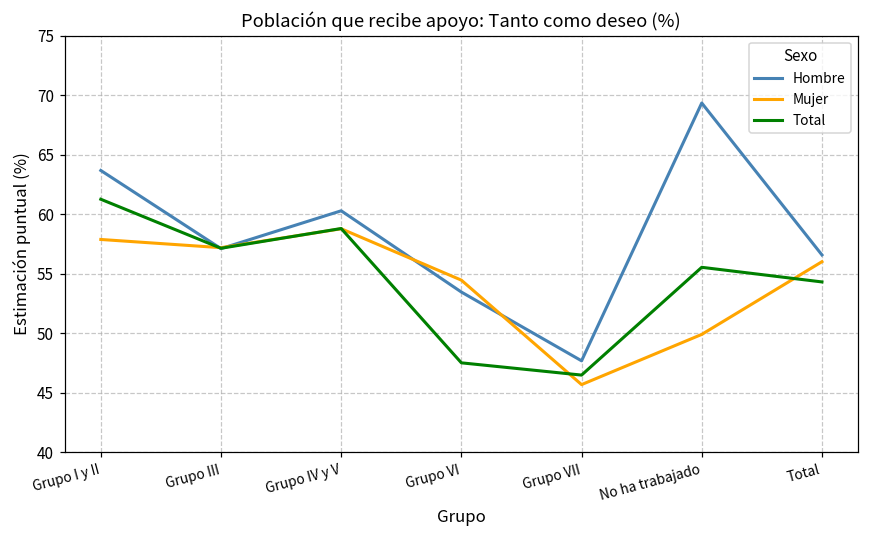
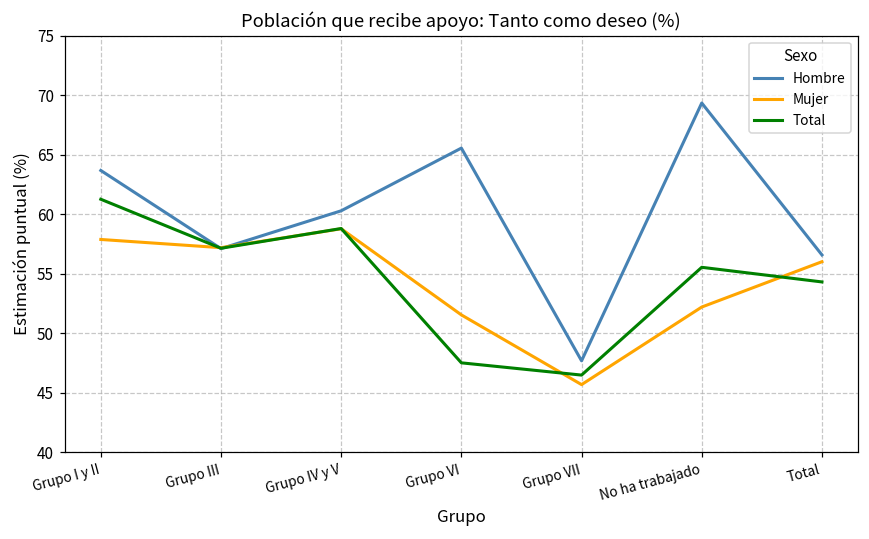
Hombre, Grupo VI: 53.5 -> 65.6
Mujer, Grupo VI: 54.5 -> 51.5
Mujer, No ha trabajado: 49.9 -> 52.2
